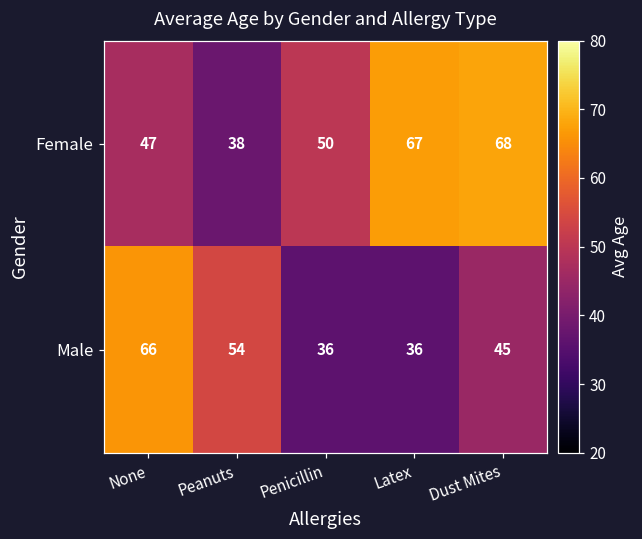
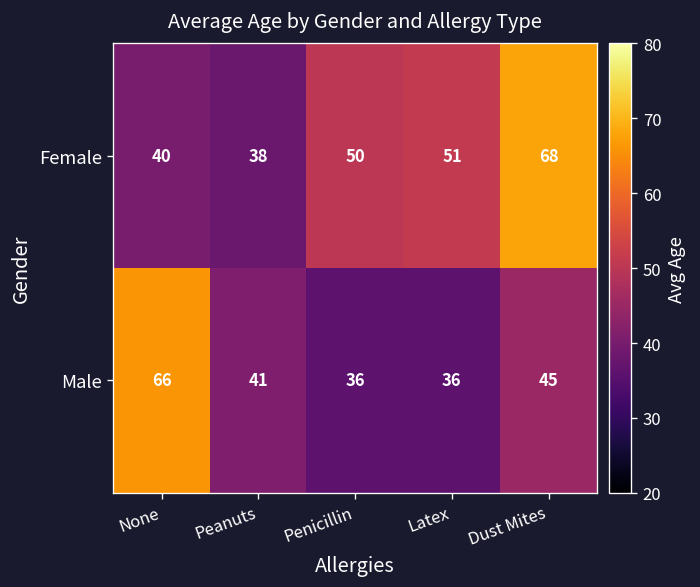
Female, None: 47 -> 40
Female, Latex: 67 -> 51
Male, Peanuts: 54 -> 41
